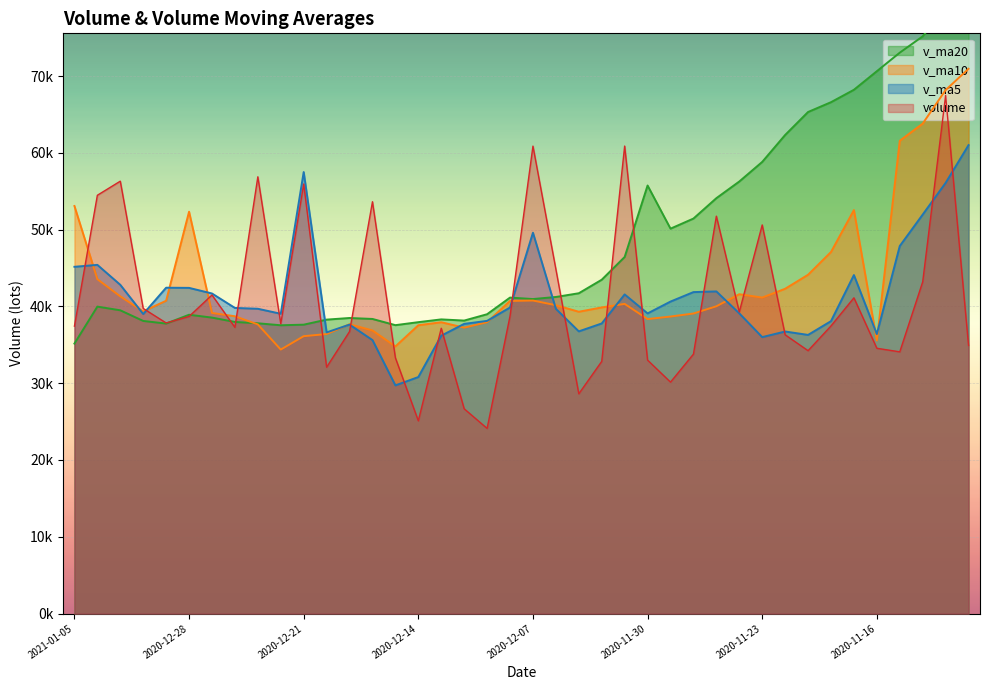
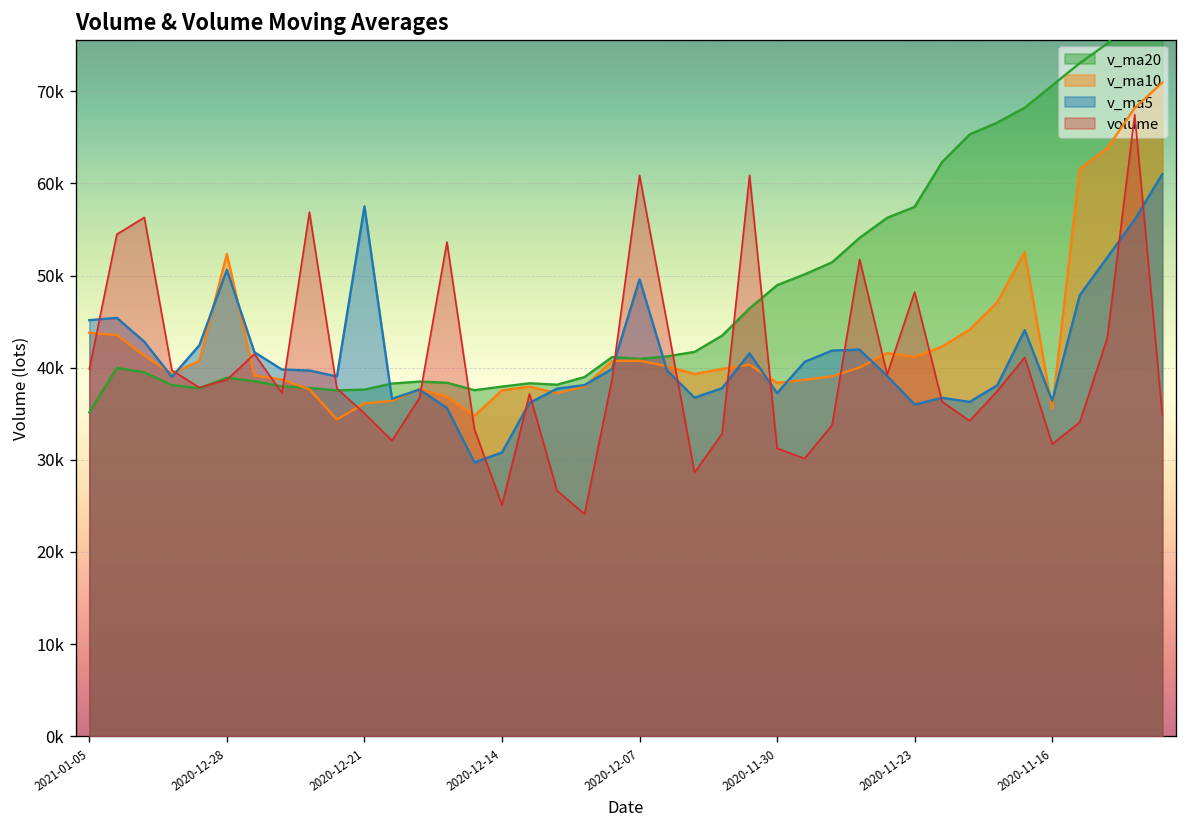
v_ma10, 2021-01-05: 53000 -> 44000
volume, 2021-01-05: 37000 -> 40000
v_ma5, 2020-12-28: 42000 -> 51000
volume, 2020-12-21: 56000 -> 35000
v_ma20, 2020-11-30: 56000 -> 49000
v_ma5, 2020-11-30: 39000 -> 37000
volume, 2020-11-30: 33000 -> 31000
v_ma20, 2020-11-23: 59000 -> 57000
volume, 2020-11-23: 51000 -> 48000
volume, 2020-11-16: 35000 -> 32000
